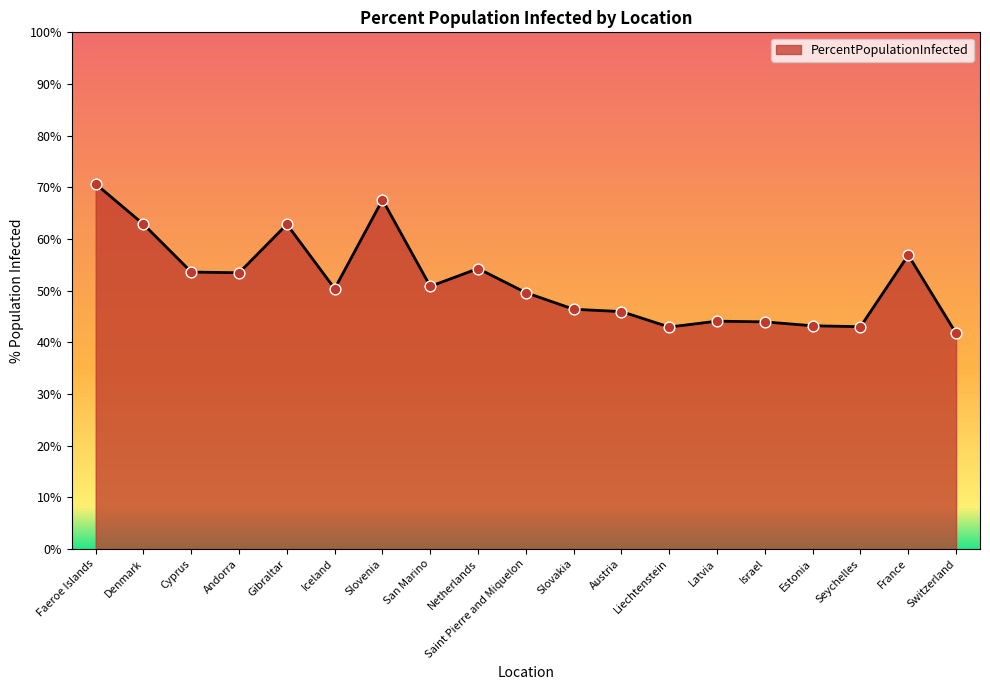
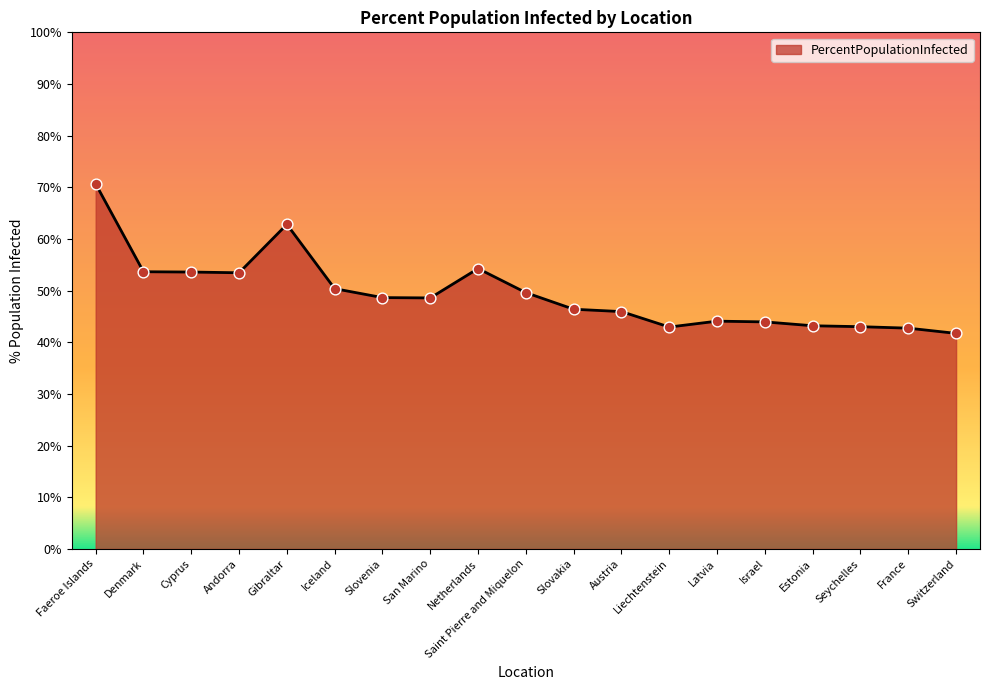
Denmark: 63% -> 54%
Slovenia: 68% -> 49%
San Marino: 51% -> 49%
France: 57% -> 43%
